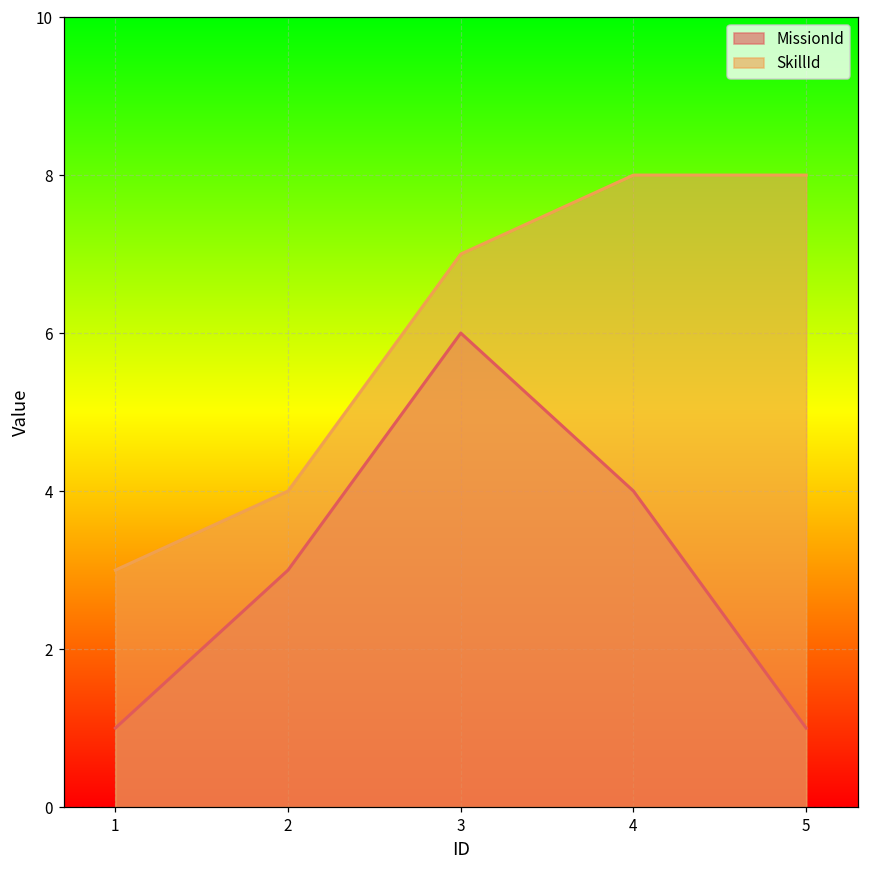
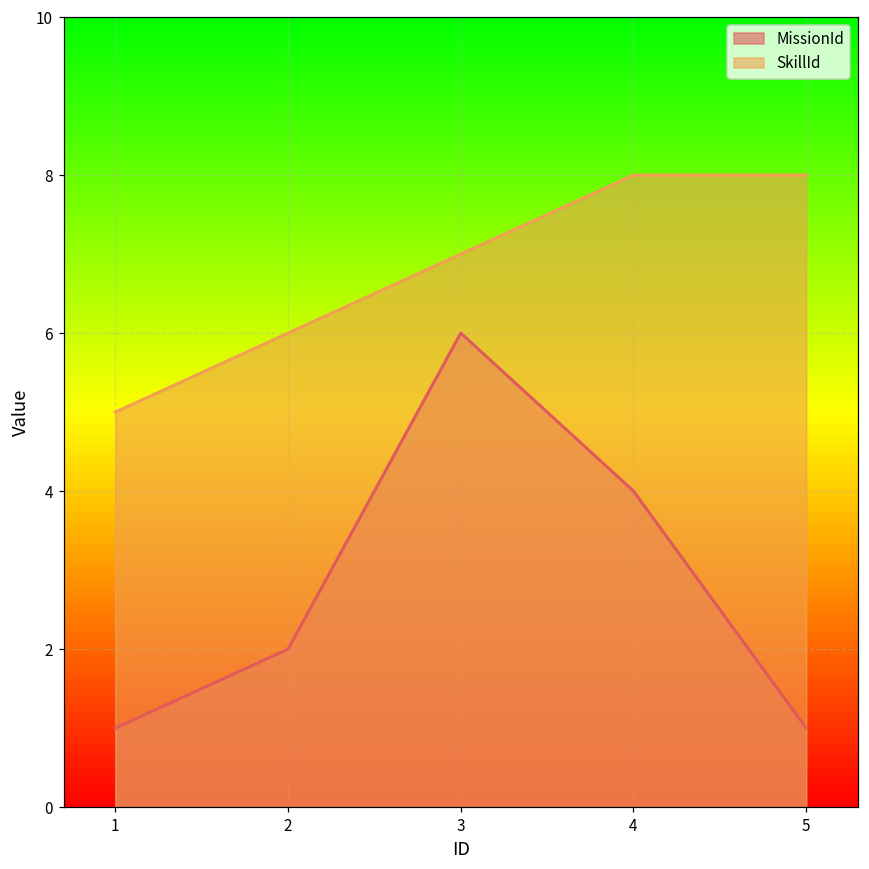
SkillId, 1: 3 -> 5
MissionId, 2: 3 -> 2
SkillId, 2: 4 -> 6
